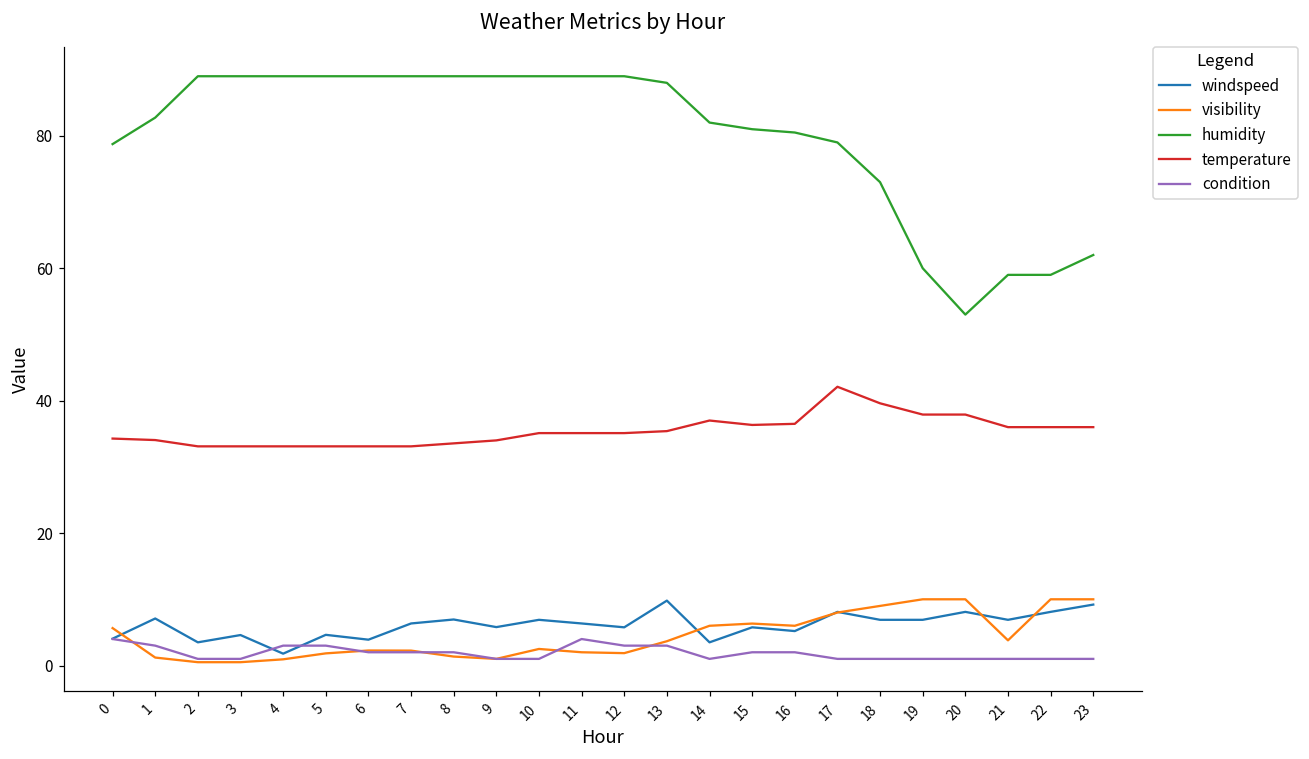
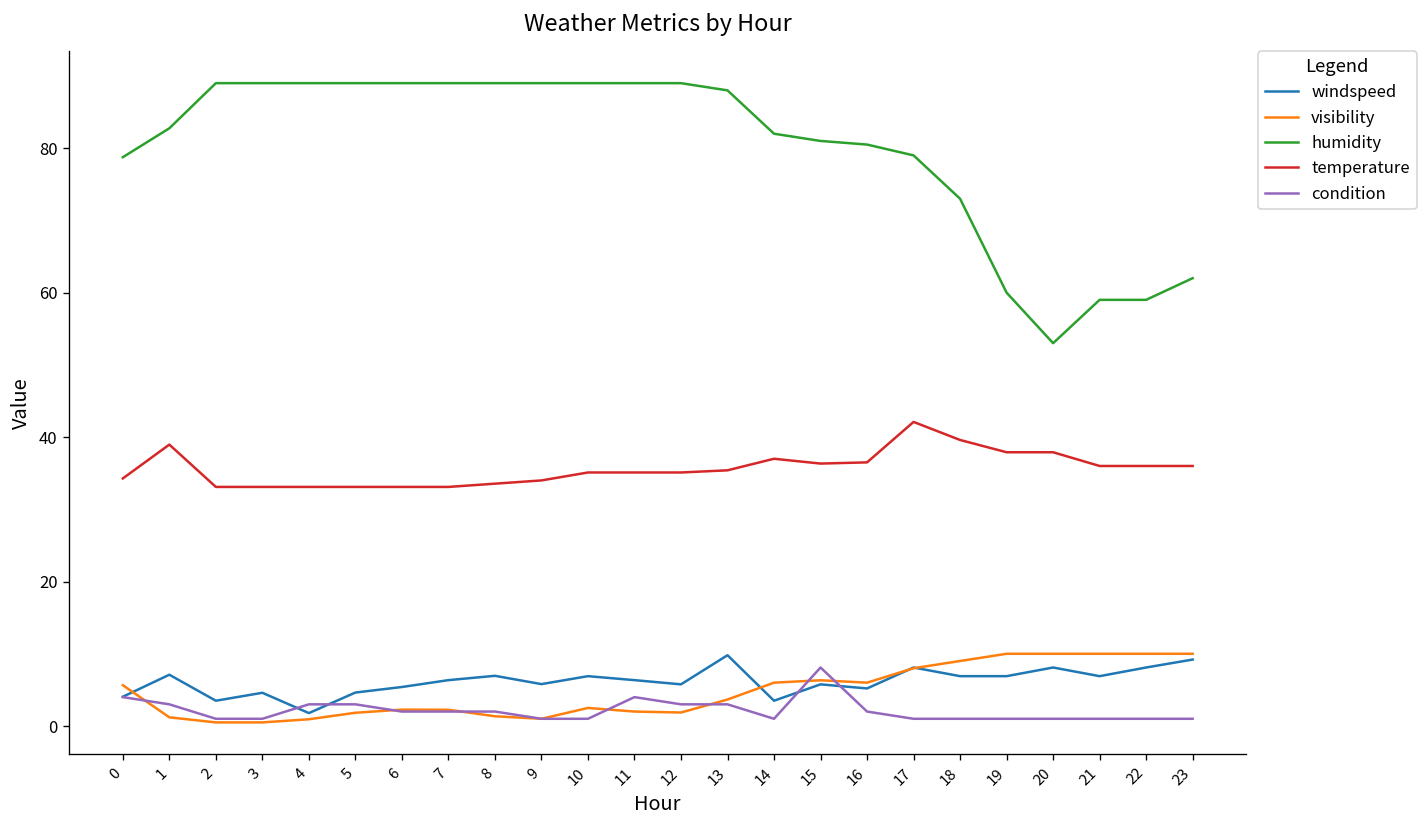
temperature, 1: 34 -> 39
windspeed, 6: 4 -> 5
condition, 15: 2 -> 8
visibility, 21: 4 -> 10
